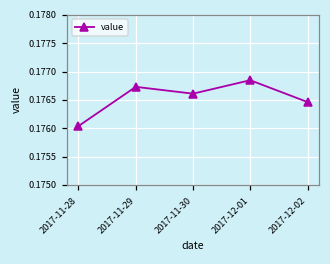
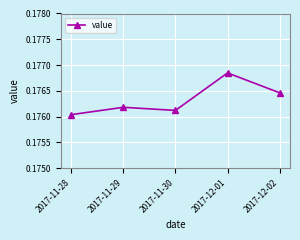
2017-11-29: 0.1767 -> 0.1762
2017-11-30: 0.1766 -> 0.1761
